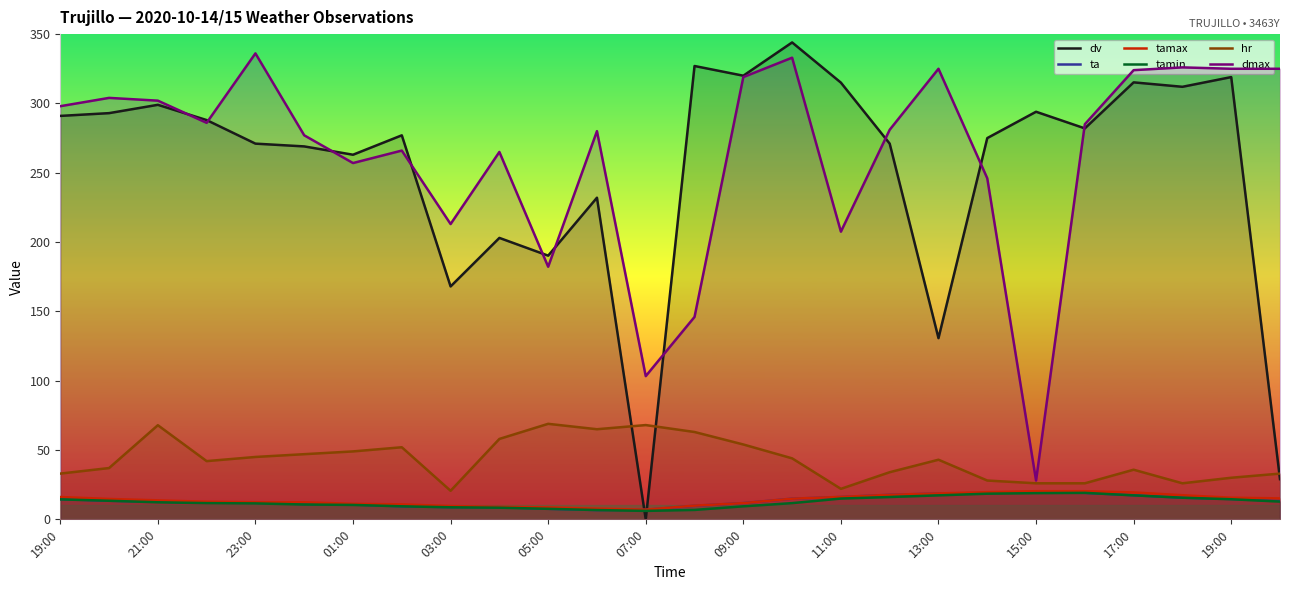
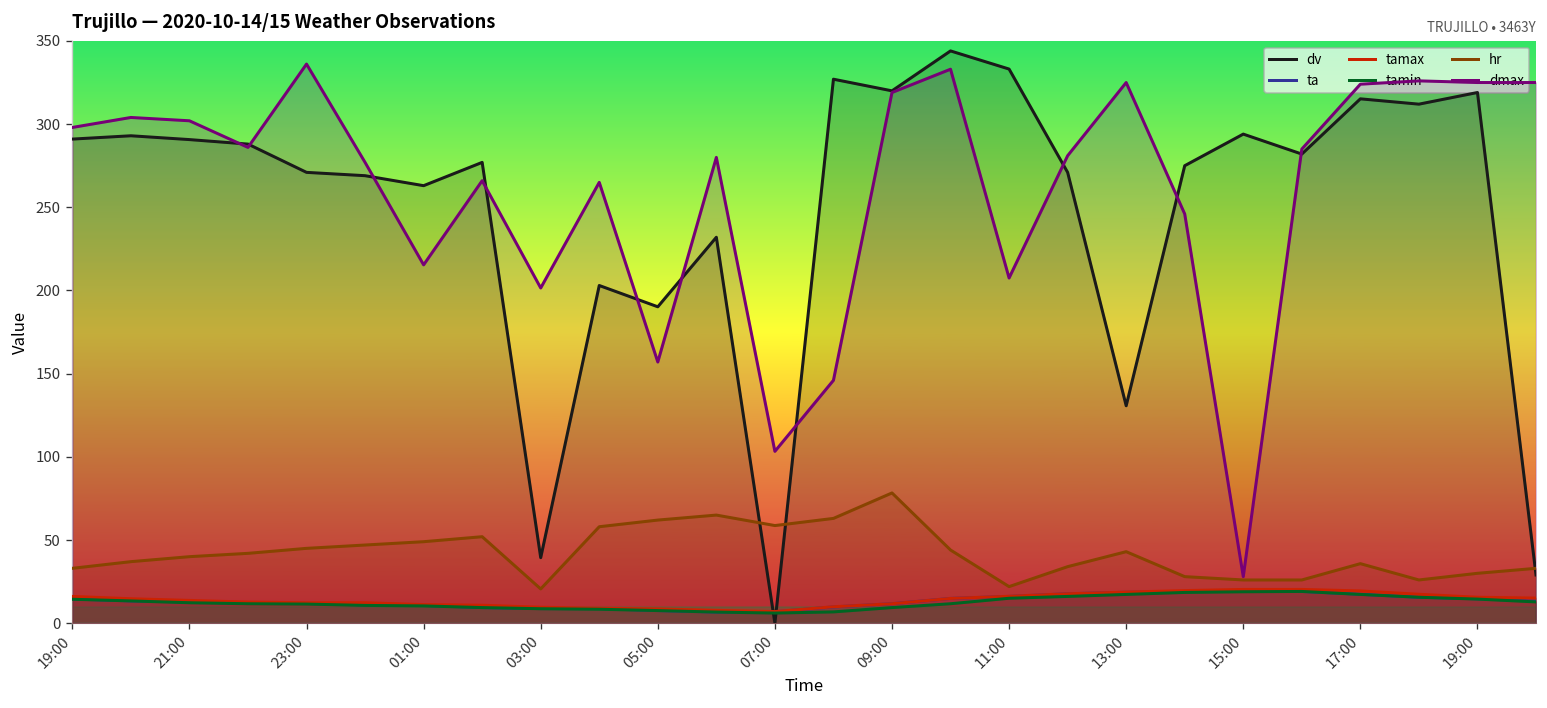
dv, 21:00: 299 -> 291
hr, 21:00: 68 -> 40
dmax, 01:00: 257 -> 215
dv, 03:00: 168 -> 39
dmax, 03:00: 213 -> 202
hr, 05:00: 69 -> 62
dmax, 05:00: 182 -> 157
hr, 07:00: 68 -> 59
hr, 09:00: 54 -> 78
dv, 11:00: 315 -> 333
